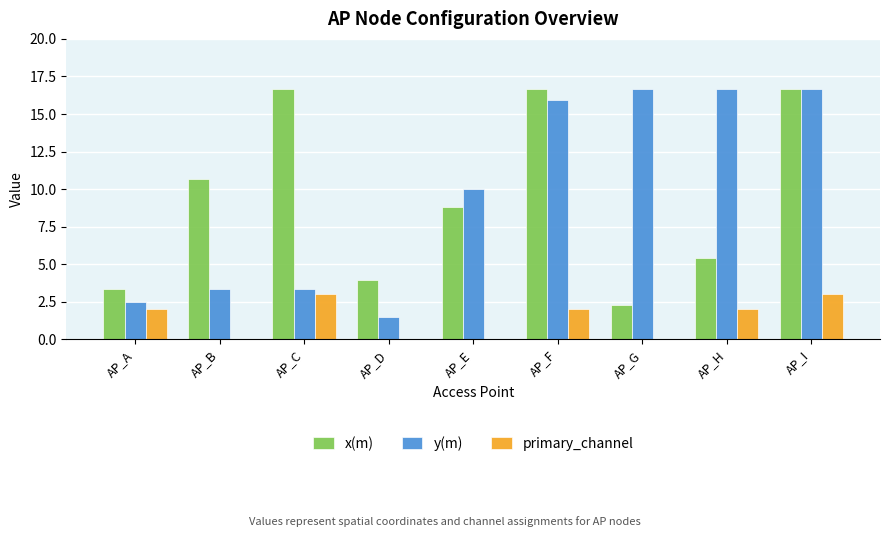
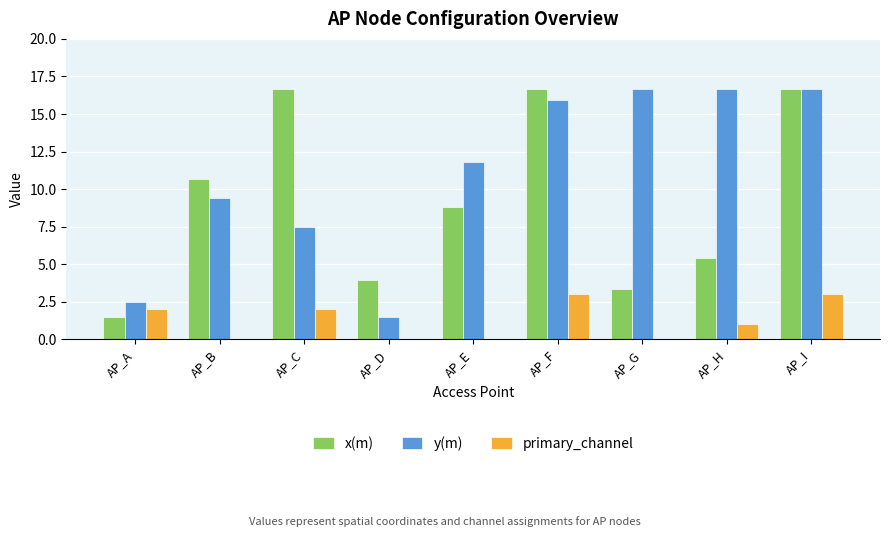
x(m), AP_A: 3.3 -> 1.5
y(m), AP_B: 3.3 -> 9.4
y(m), AP_C: 3.3 -> 7.5
primary_channel, AP_C: 3 -> 2
y(m), AP_E: 10.0 -> 11.8
primary_channel, AP_F: 2 -> 3
x(m), AP_G: 2.3 -> 3.3
primary_channel, AP_H: 2 -> 1
